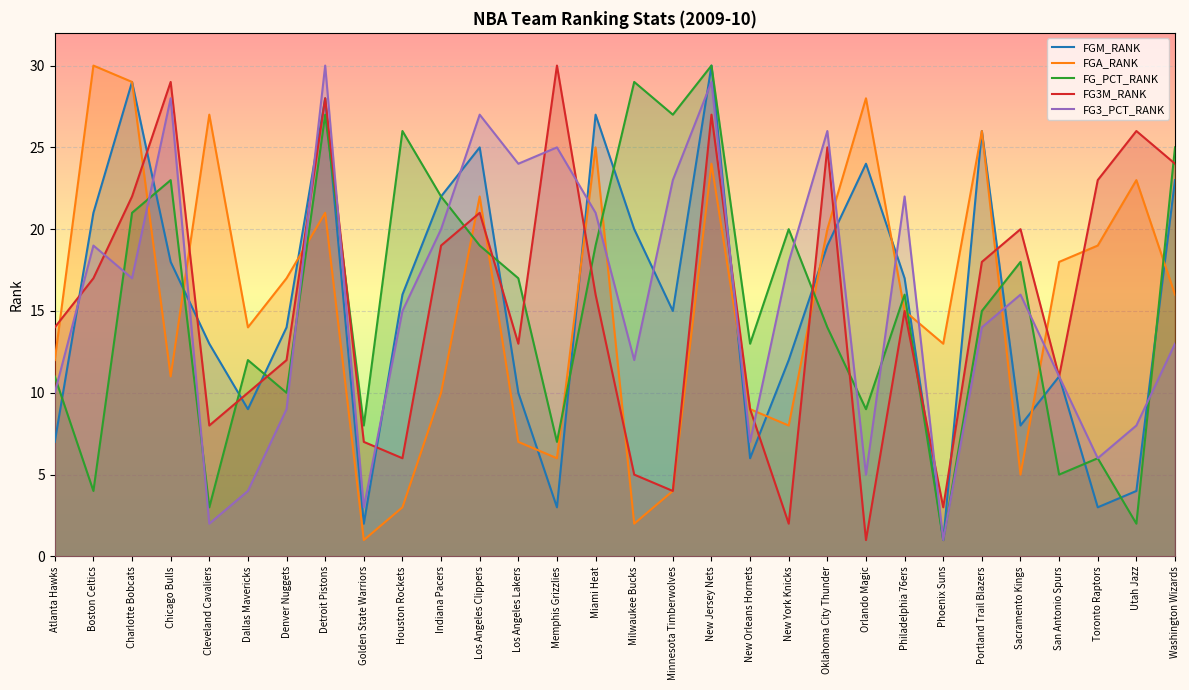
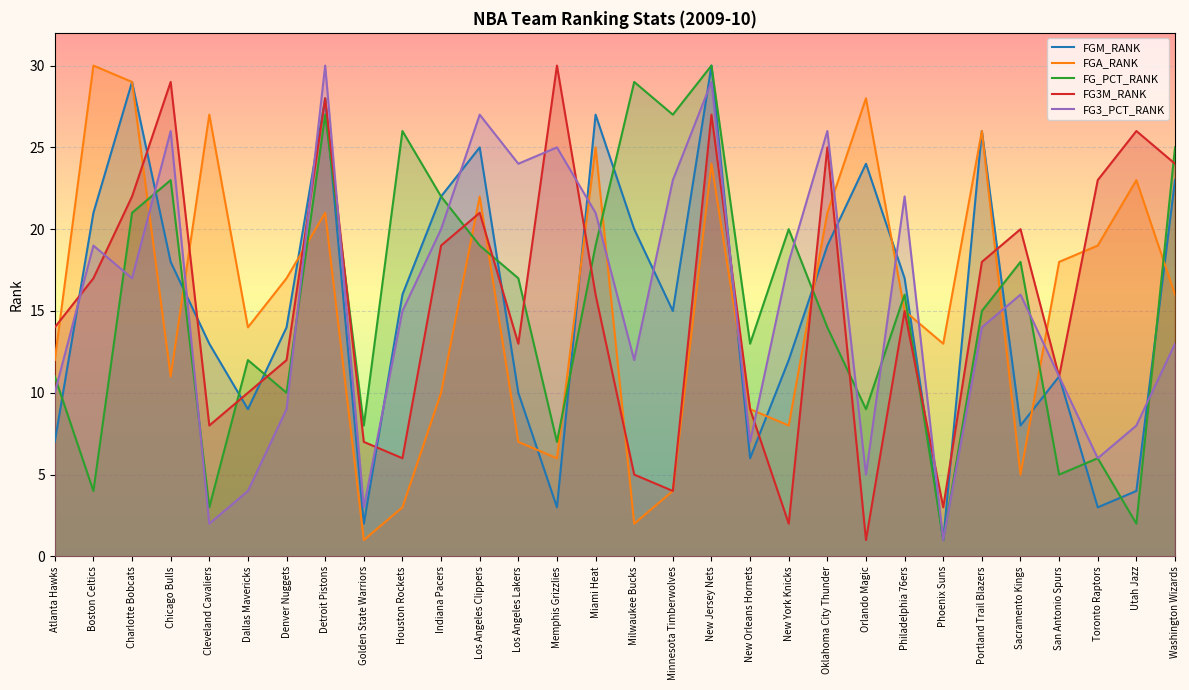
FG3_PCT_RANK, Chicago Bulls: 28 -> 26
FGA_RANK, Oklahoma City Thunder: 20 -> 21
